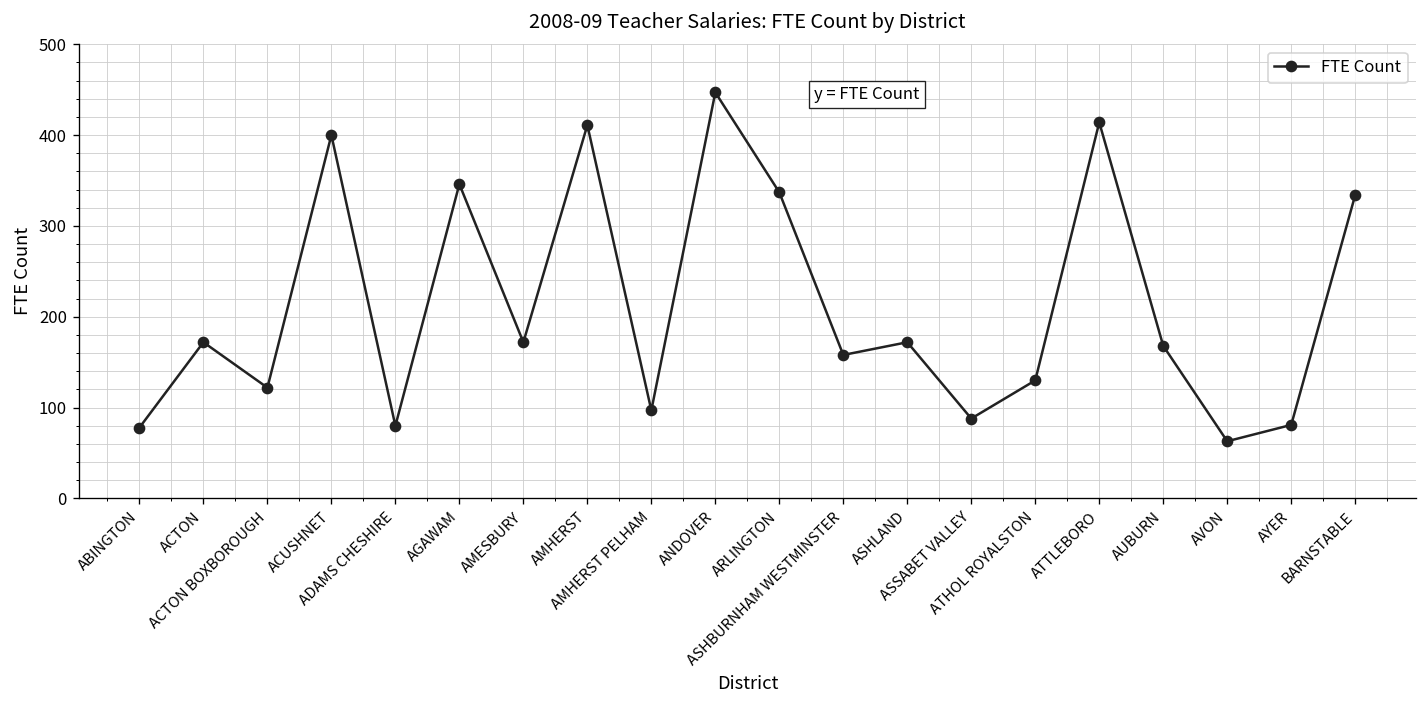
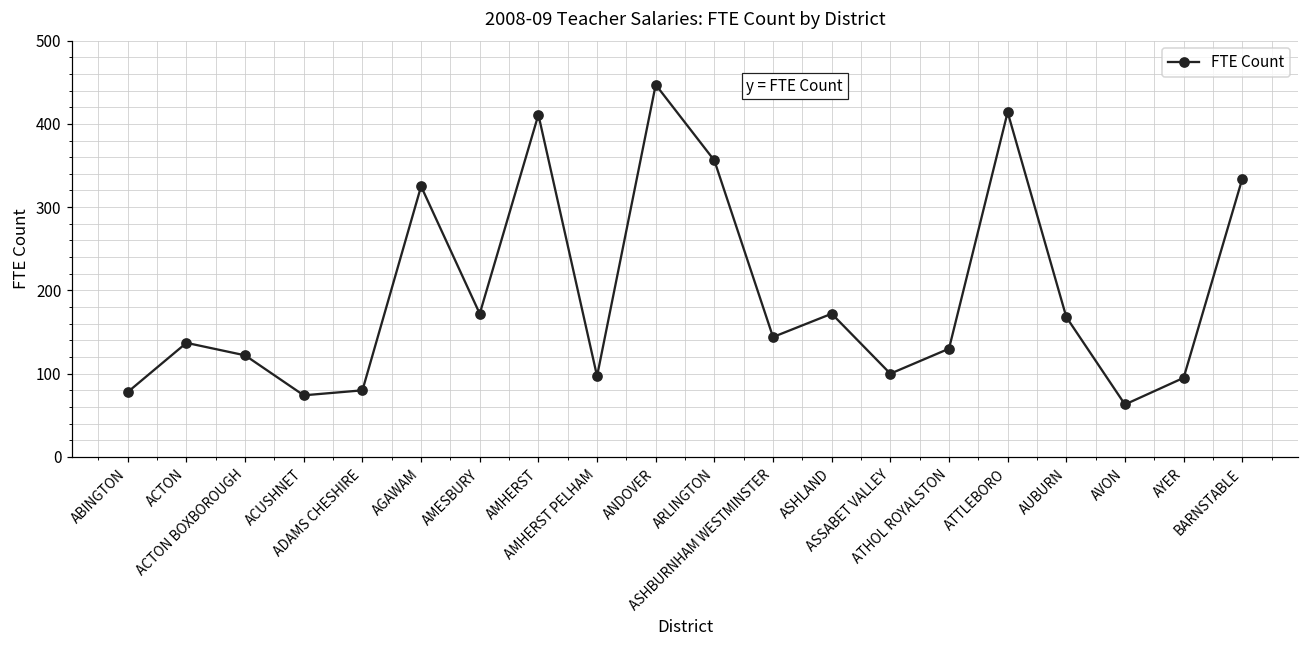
ACTON: 170 -> 140
ACUSHNET: 400 -> 70
AGAWAM: 350 -> 330
ARLINGTON: 340 -> 360
ASHBURNHAM WESTMINSTER: 160 -> 140
ASSABET VALLEY: 90 -> 100
AYER: 80 -> 100
